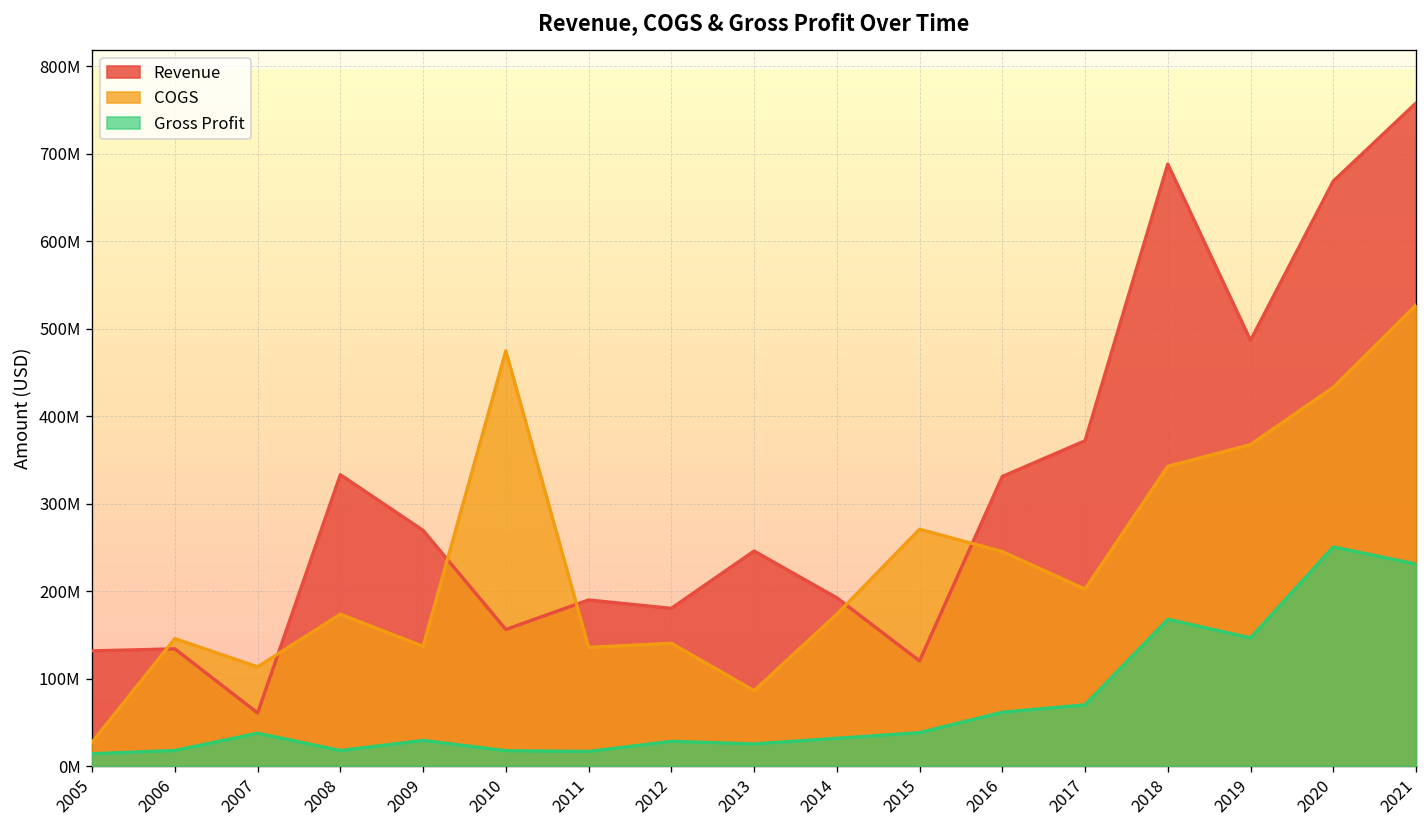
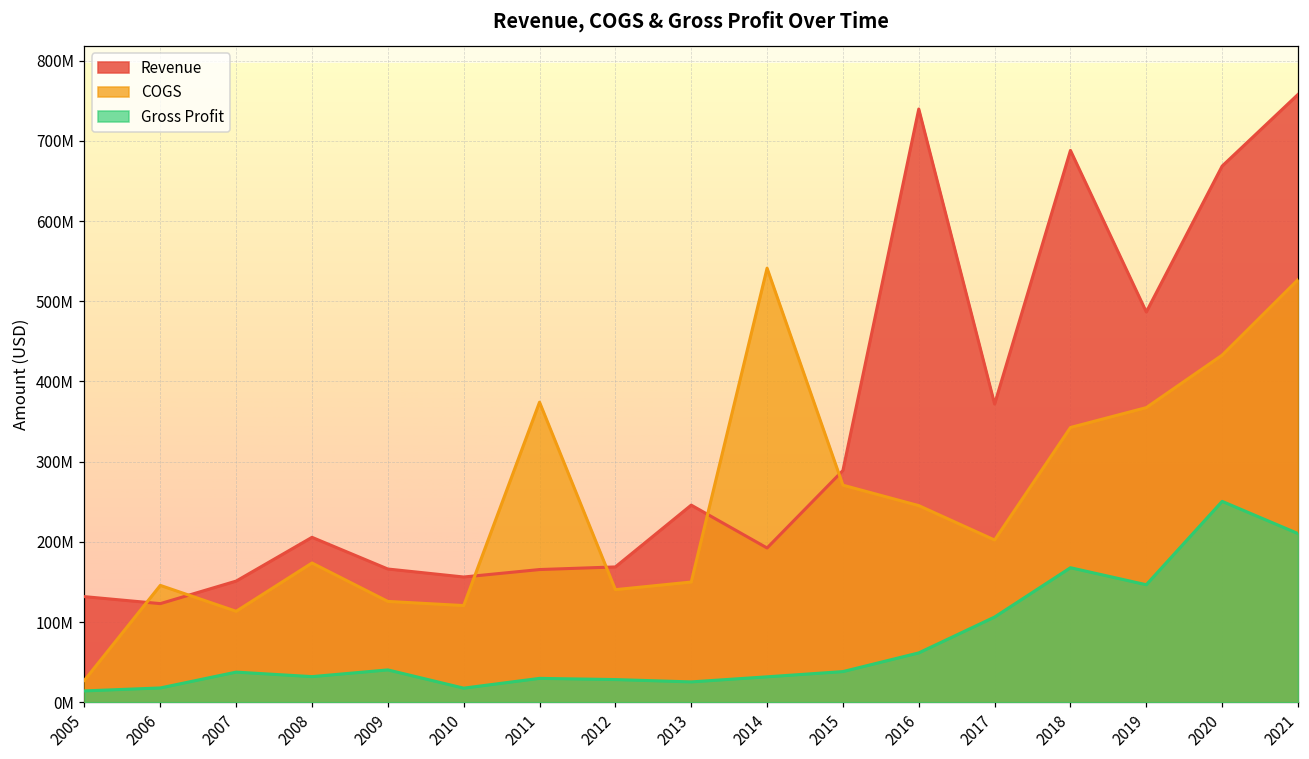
Revenue, 2006: 130000000 -> 120000000
Revenue, 2007: 60000000 -> 150000000
Revenue, 2008: 330000000 -> 210000000
Gross Profit, 2008: 20000000 -> 30000000
Revenue, 2009: 270000000 -> 170000000
COGS, 2009: 140000000 -> 130000000
Gross Profit, 2009: 30000000 -> 40000000
COGS, 2010: 470000000 -> 120000000
Revenue, 2011: 190000000 -> 170000000
COGS, 2011: 140000000 -> 370000000
Gross Profit, 2011: 20000000 -> 30000000
Revenue, 2012: 180000000 -> 170000000
COGS, 2013: 90000000 -> 150000000
COGS, 2014: 170000000 -> 540000000
Revenue, 2015: 120000000 -> 290000000
Revenue, 2016: 330000000 -> 740000000
Gross Profit, 2017: 70000000 -> 110000000
Gross Profit, 2021: 230000000 -> 210000000
